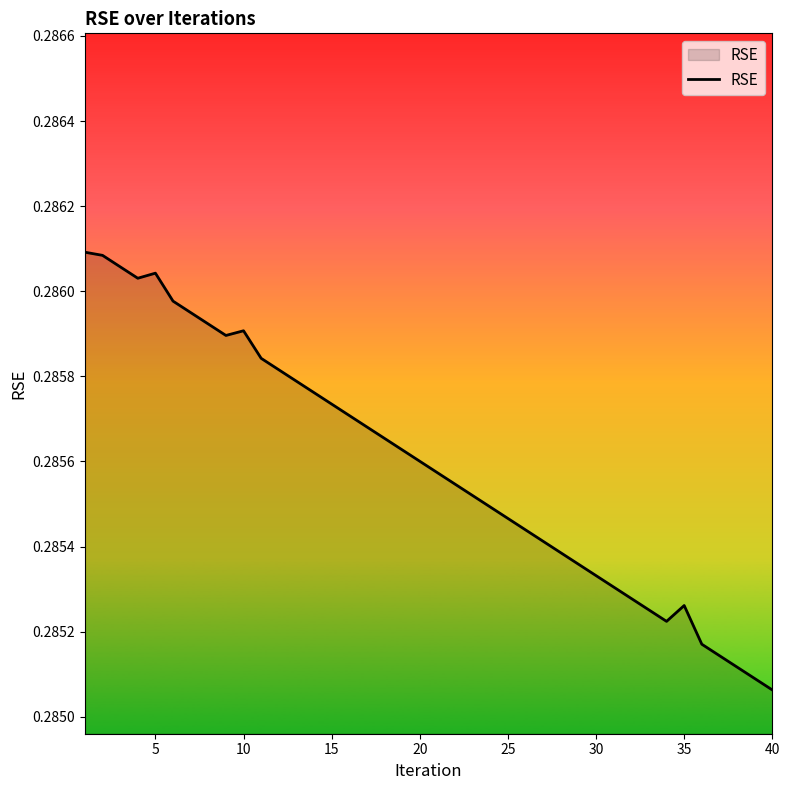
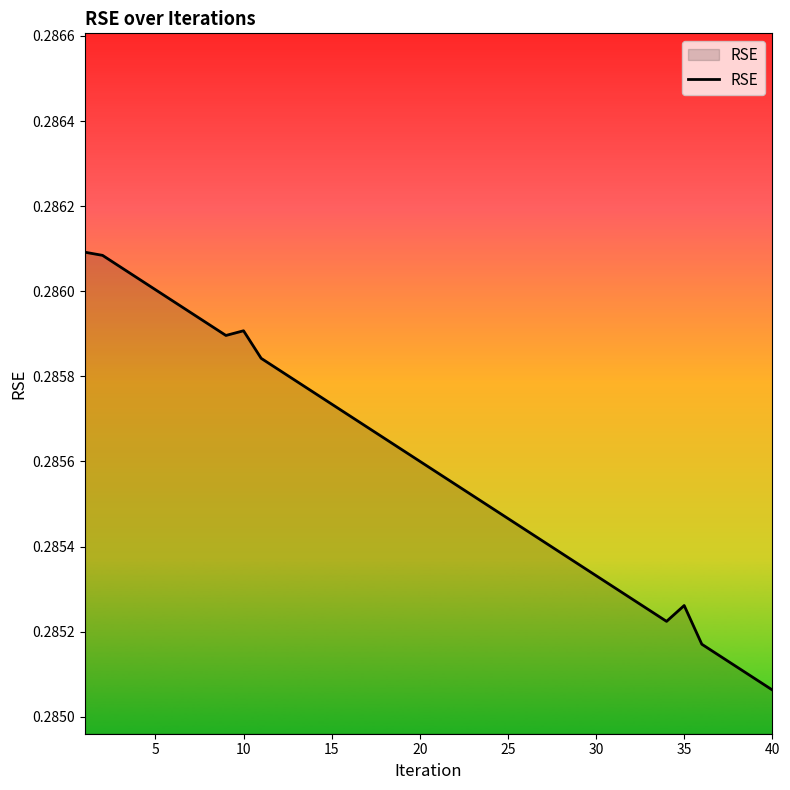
5: 0.28604 -> 0.28600
